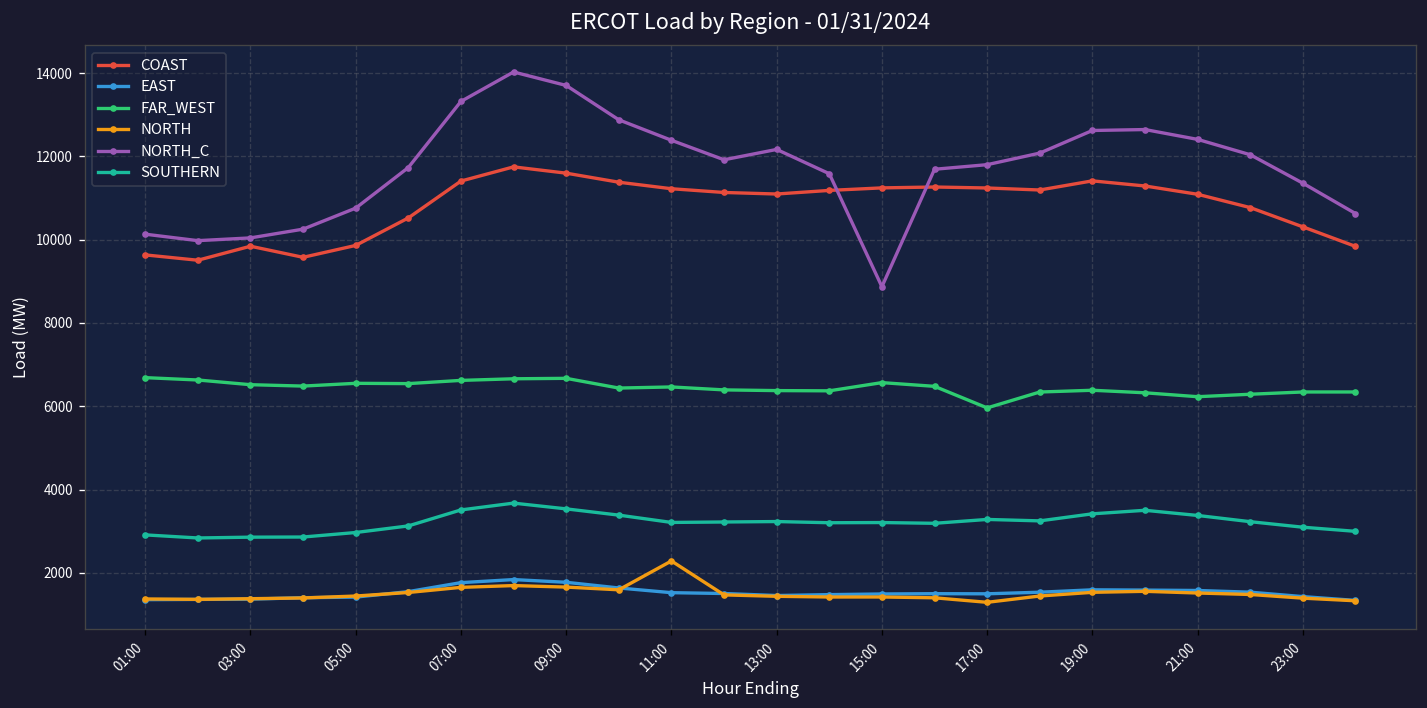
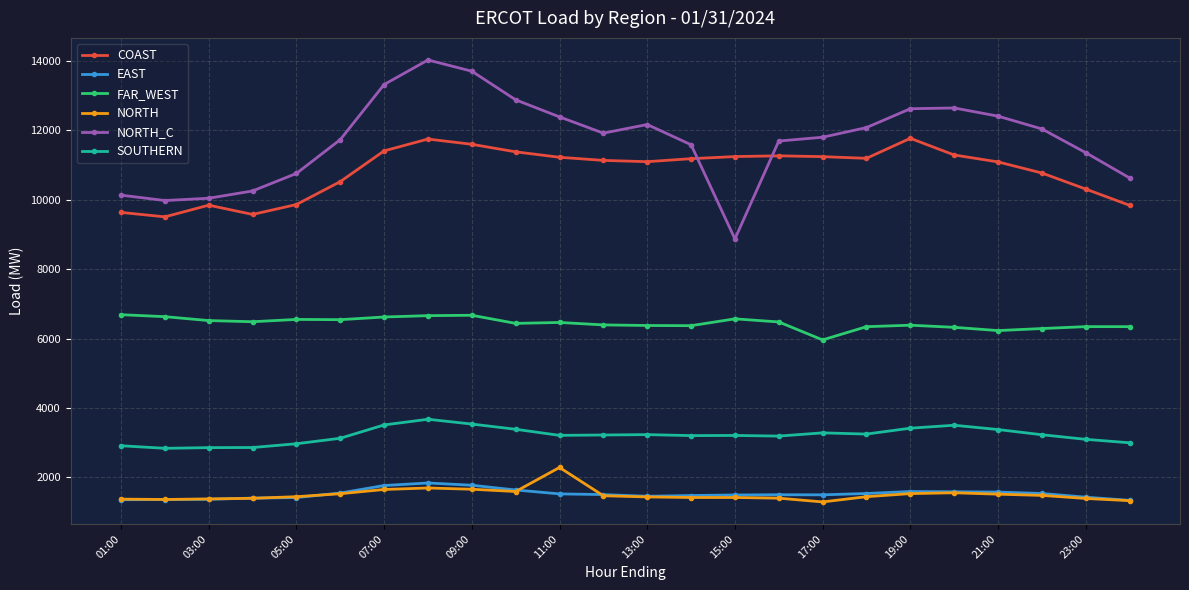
COAST, 19:00: 11400 -> 11800
